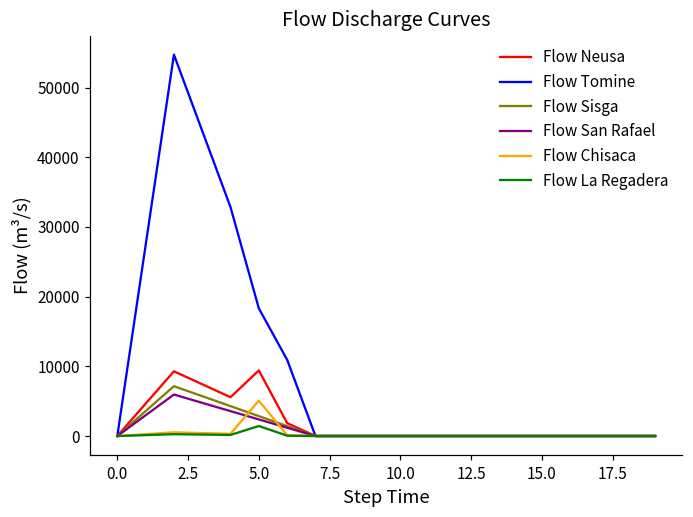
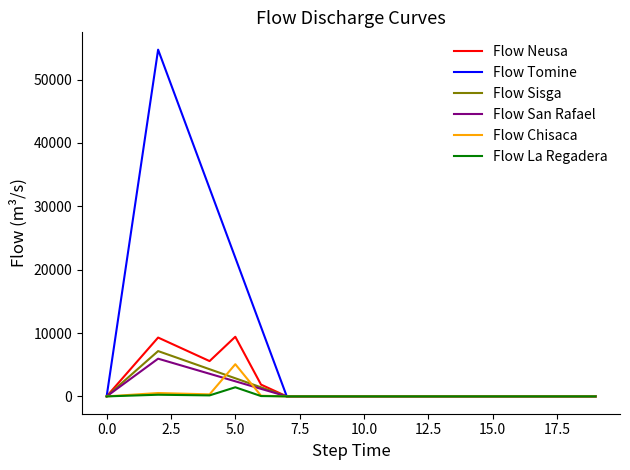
Flow Tomine, 5.0: 18000 -> 22000
